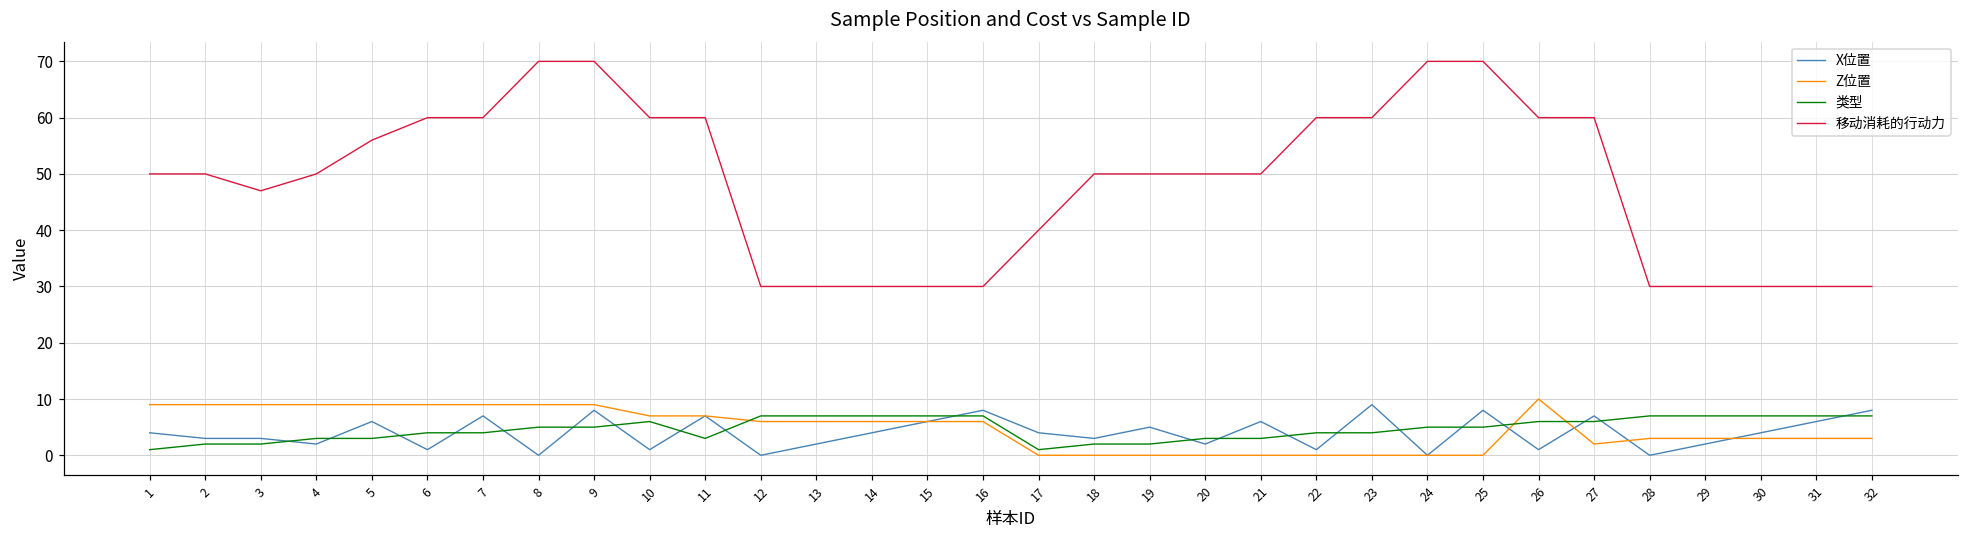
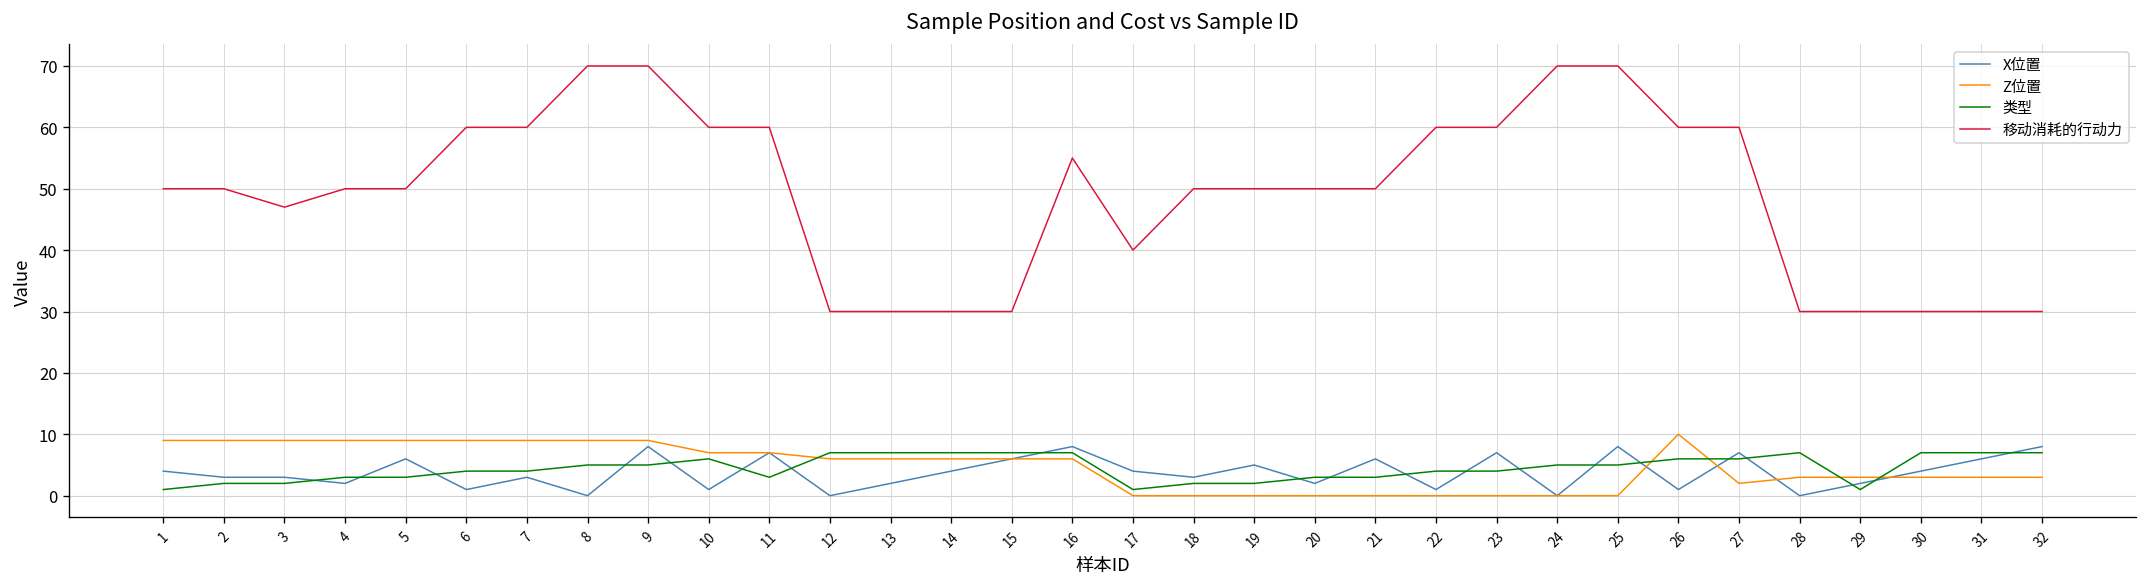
移动消耗的行动力, 5: 56 -> 50
X位置, 7: 7 -> 3
移动消耗的行动力, 16: 30 -> 55
X位置, 23: 9 -> 7
类型, 29: 7 -> 1
